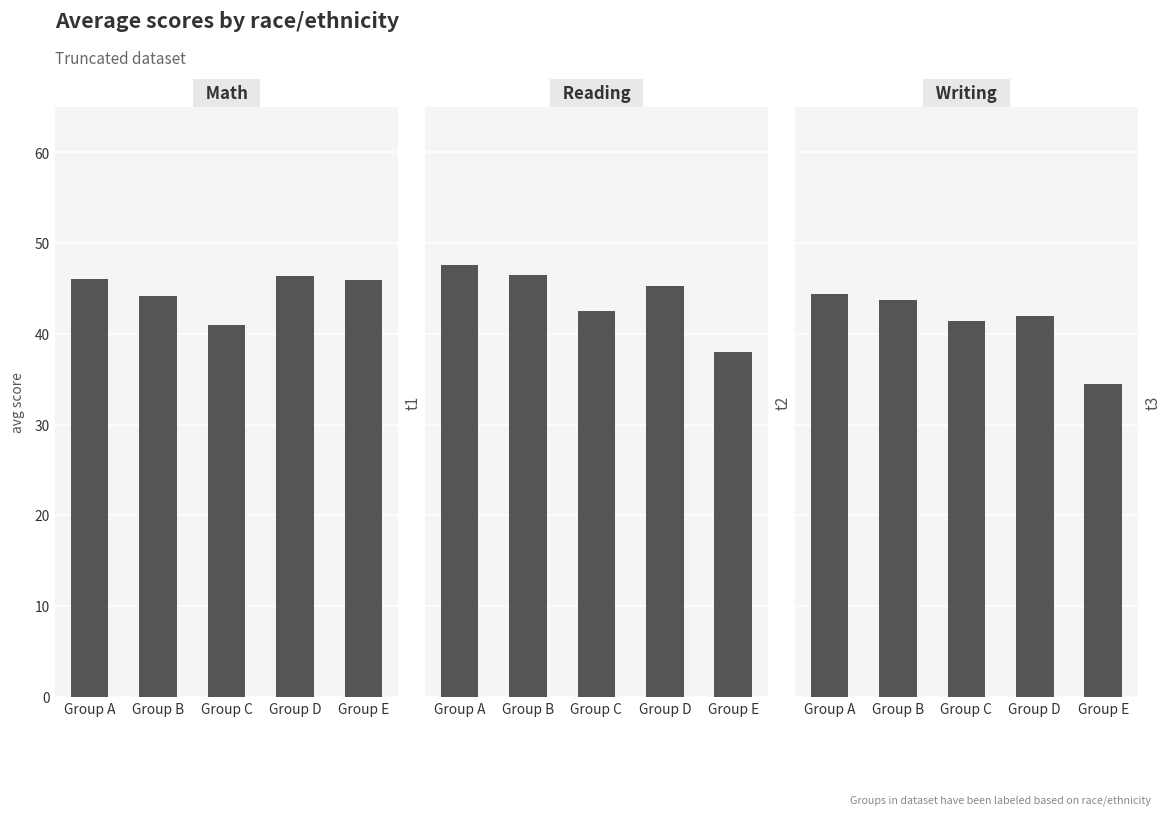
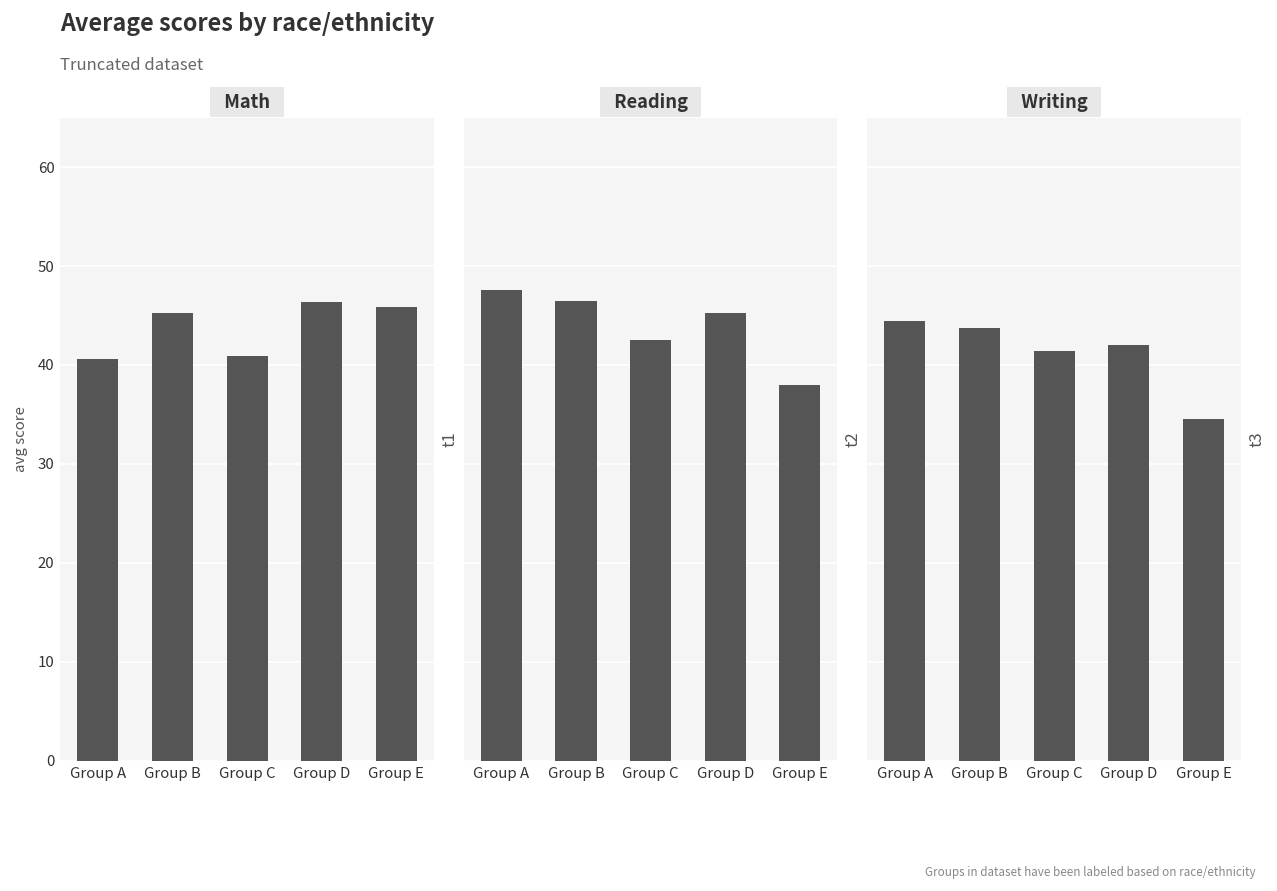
Math, Group A: 46 -> 41
Math, Group B: 44 -> 45
